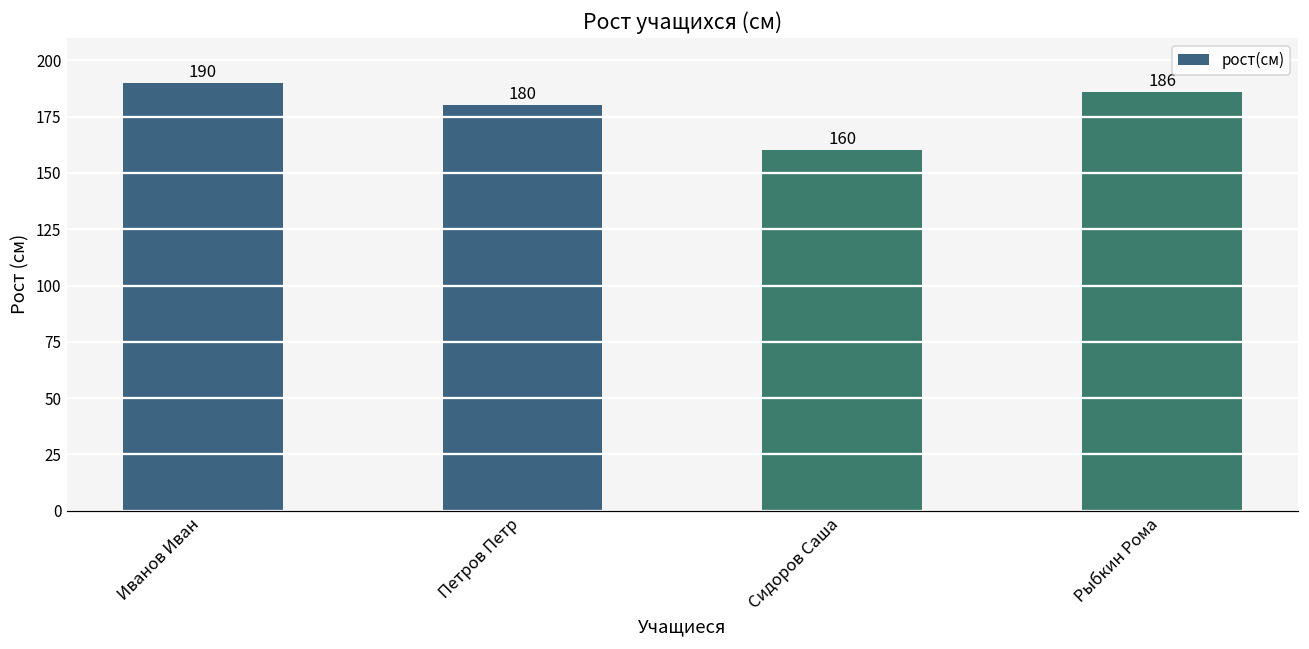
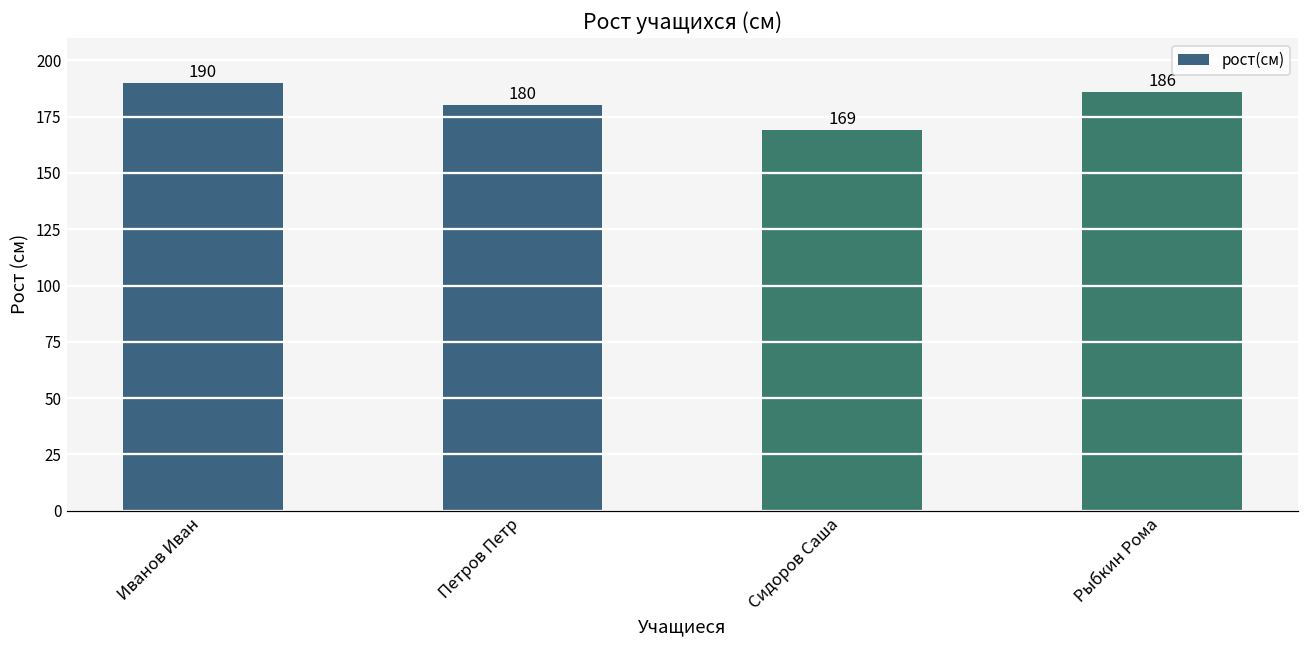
Сидоров Саша: 160 -> 169
